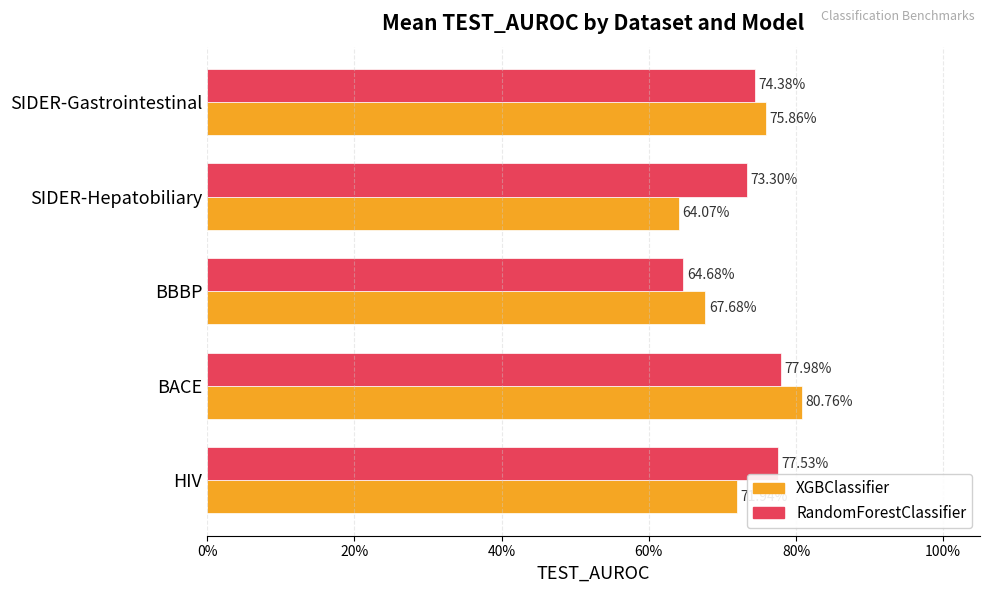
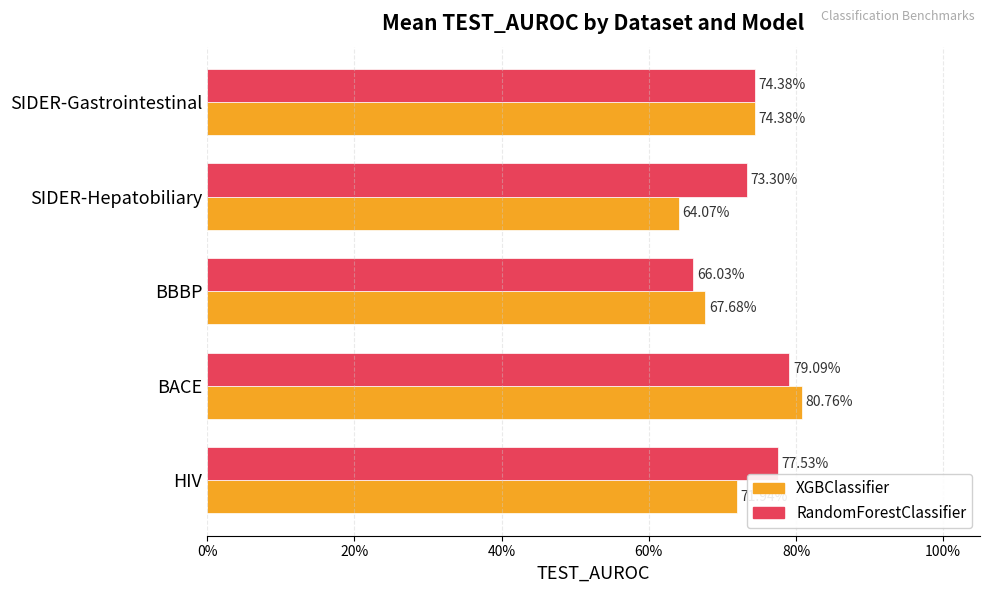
XGBClassifier, SIDER-Gastrointestinal: 75.86% -> 74.38%
RandomForestClassifier, BBBP: 64.68% -> 66.03%
RandomForestClassifier, BACE: 77.98% -> 79.09%
